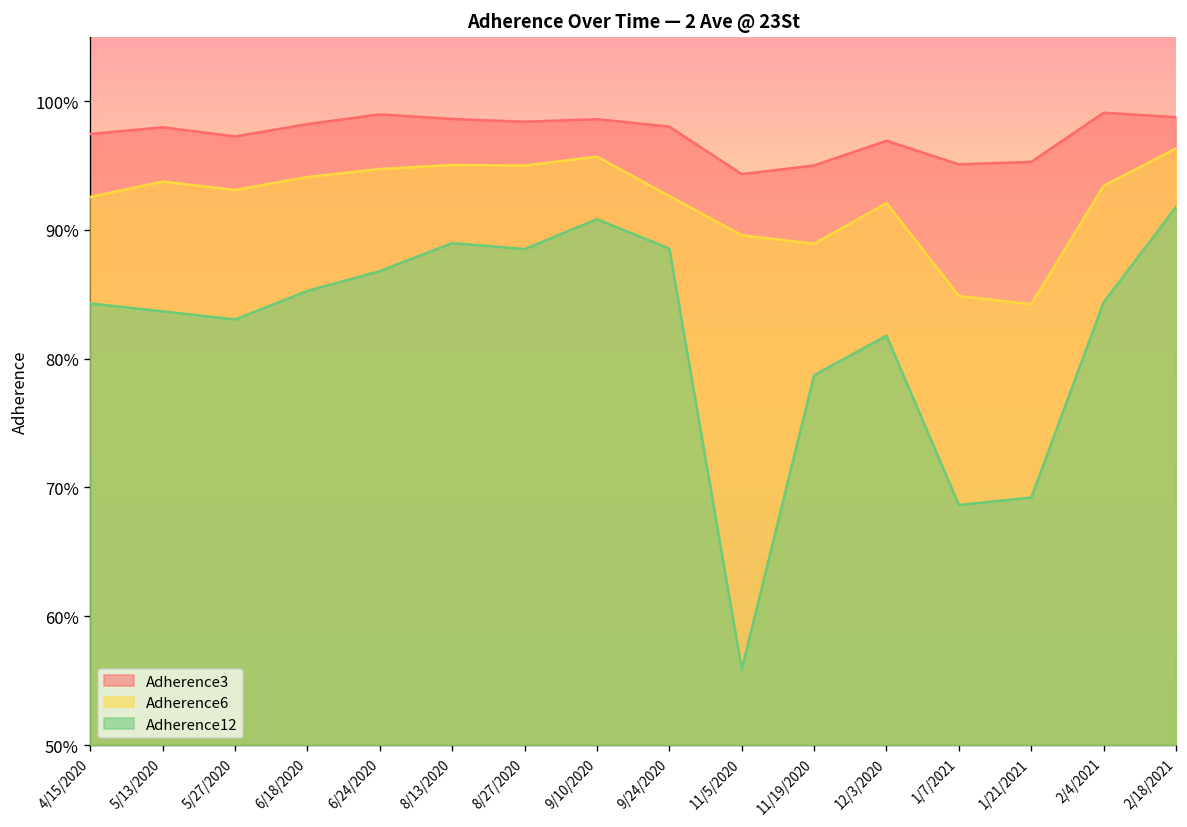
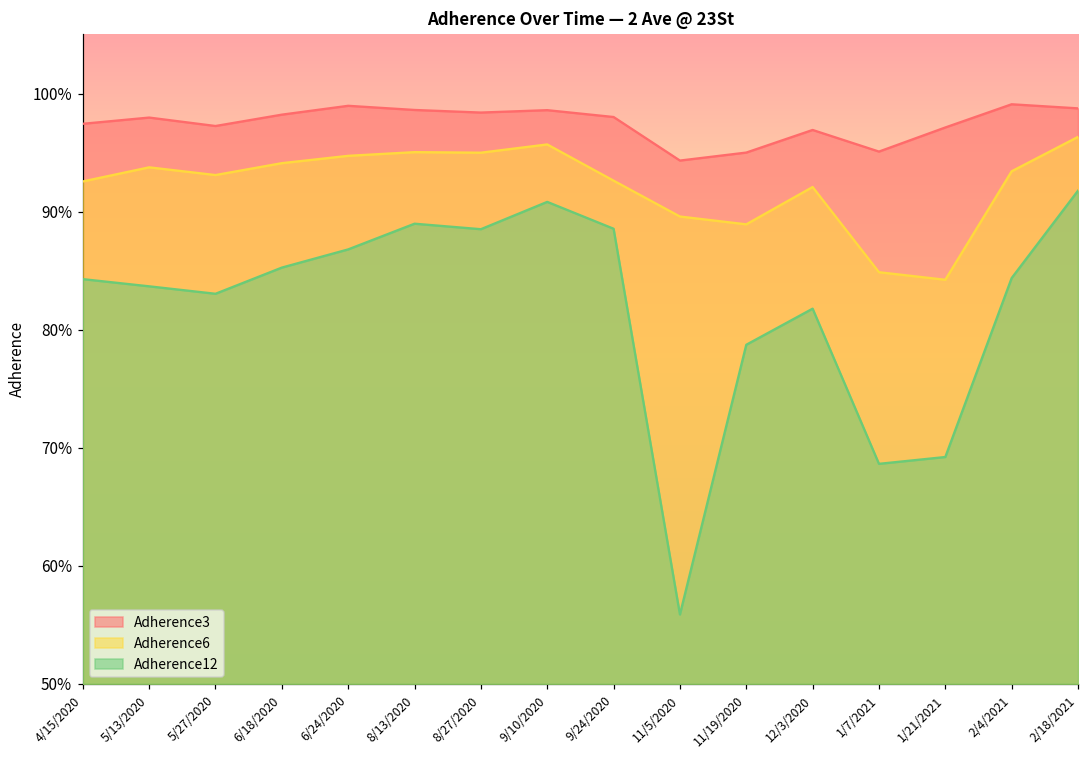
Adherence3, 1/21/2021: 95.3% -> 97.1%
